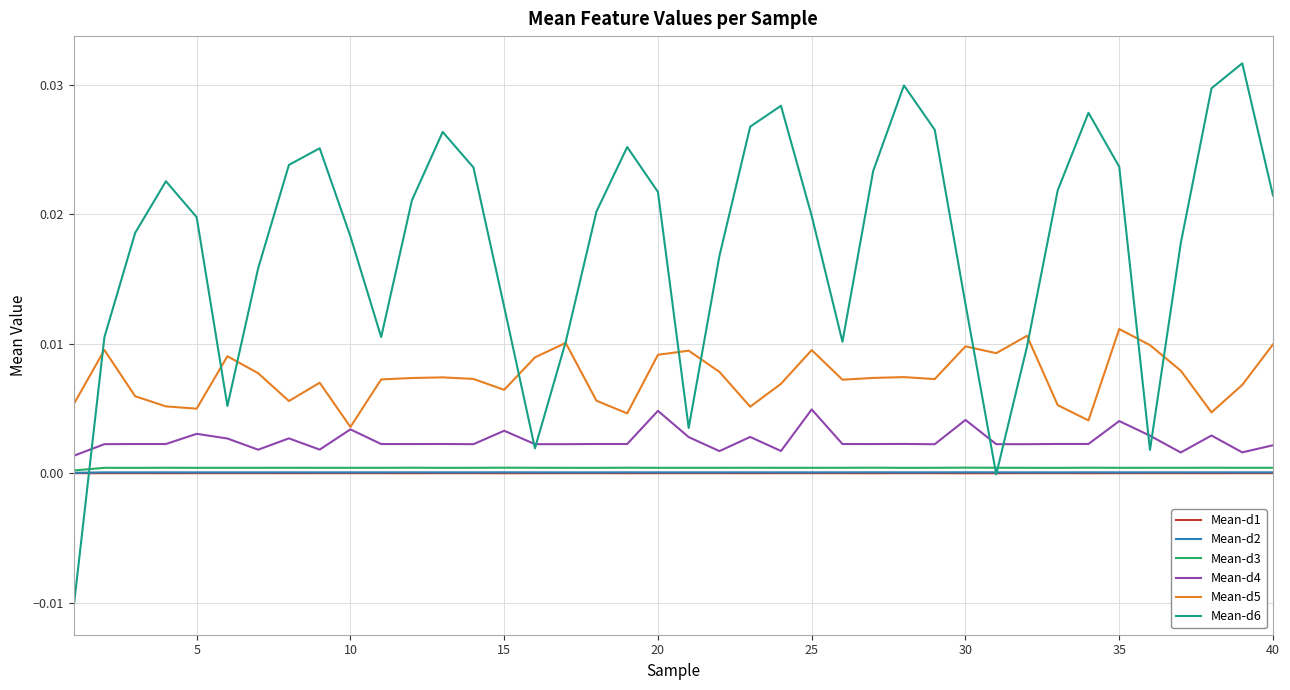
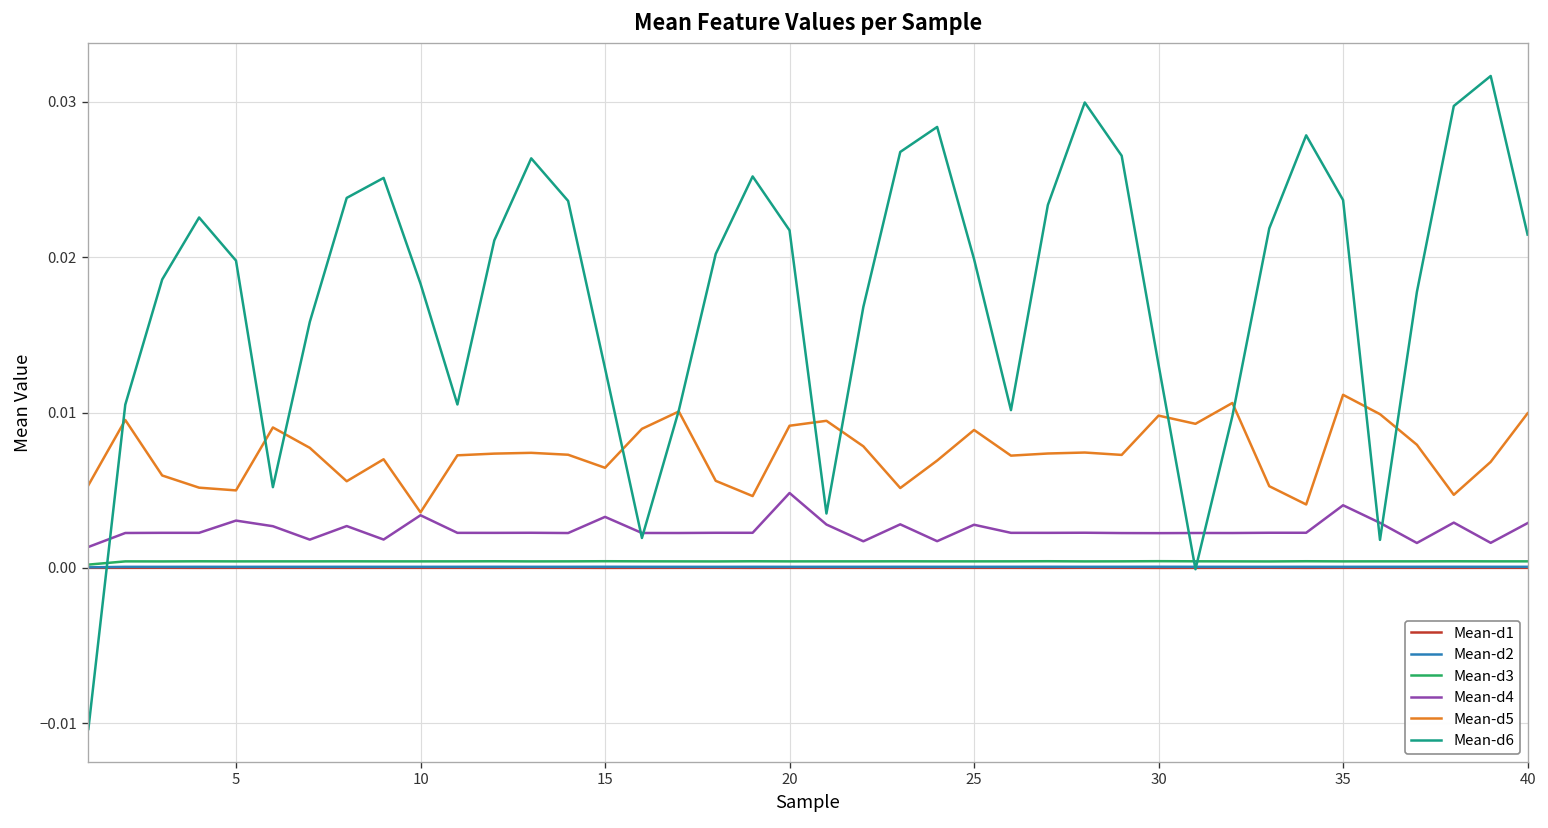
Mean-d4, 25: 0.0049 -> 0.0028
Mean-d5, 25: 0.0095 -> 0.0089
Mean-d4, 30: 0.0041 -> 0.0022
Mean-d4, 40: 0.0022 -> 0.0029
